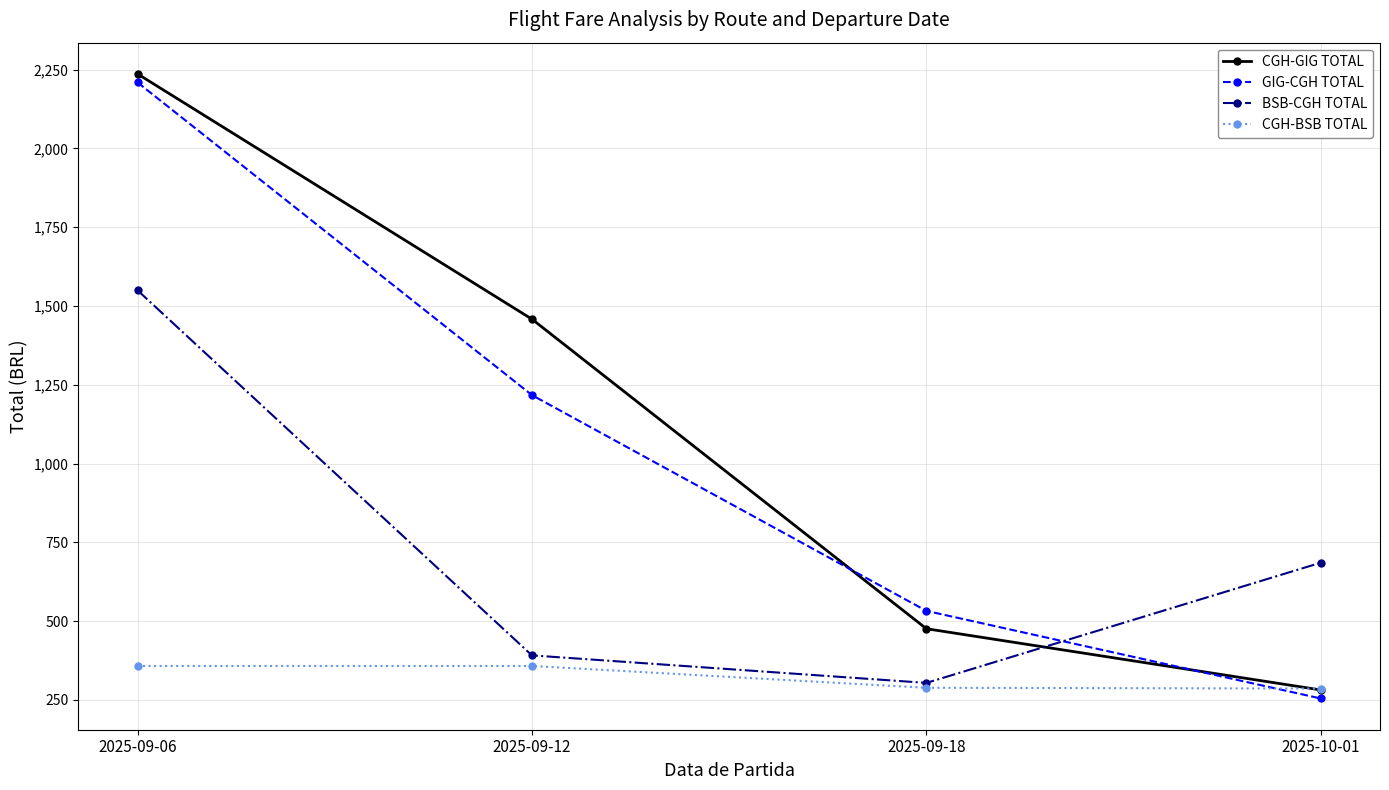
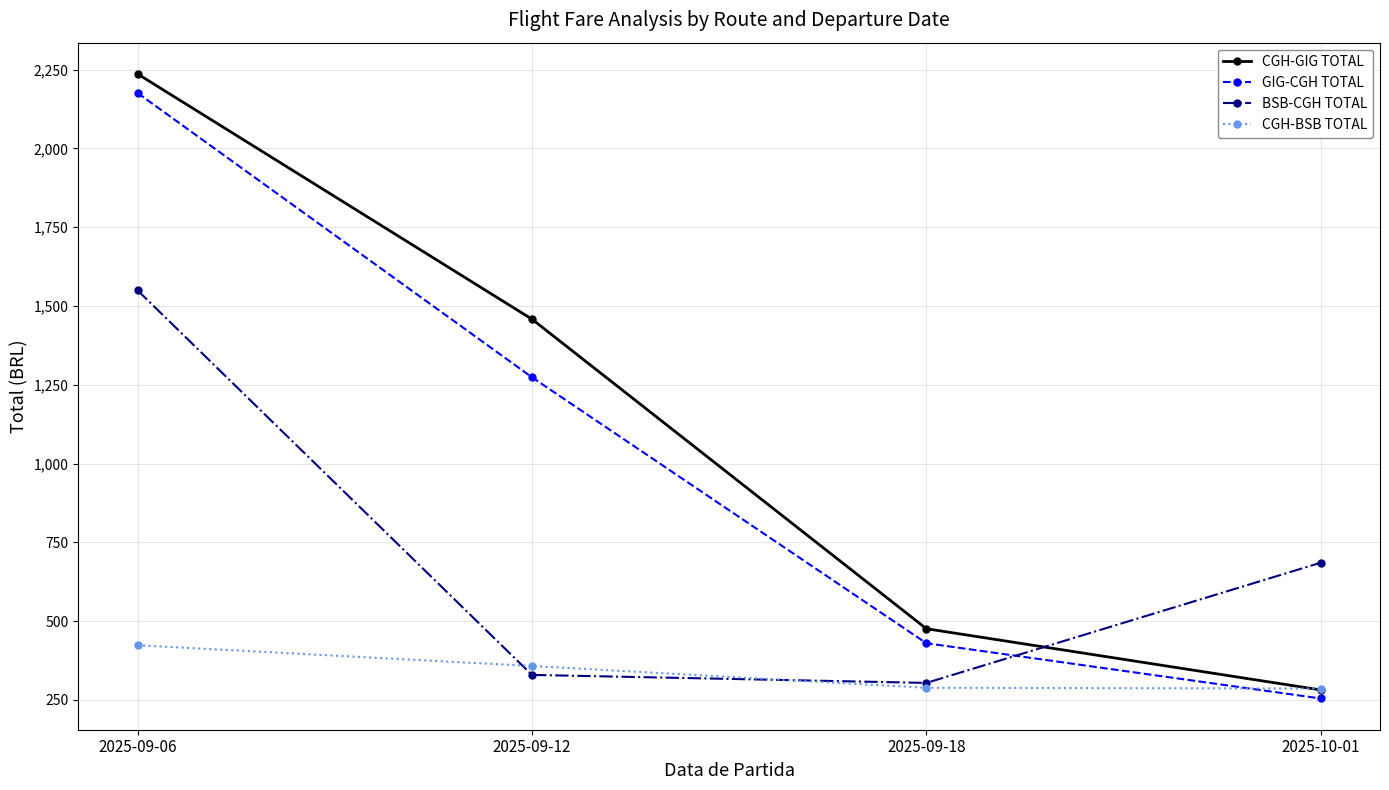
GIG-CGH TOTAL, 2025-09-06: 2,210 -> 2,180
CGH-BSB TOTAL, 2025-09-06: 360 -> 420
GIG-CGH TOTAL, 2025-09-12: 1,220 -> 1,270
BSB-CGH TOTAL, 2025-09-12: 390 -> 330
GIG-CGH TOTAL, 2025-09-18: 530 -> 430
